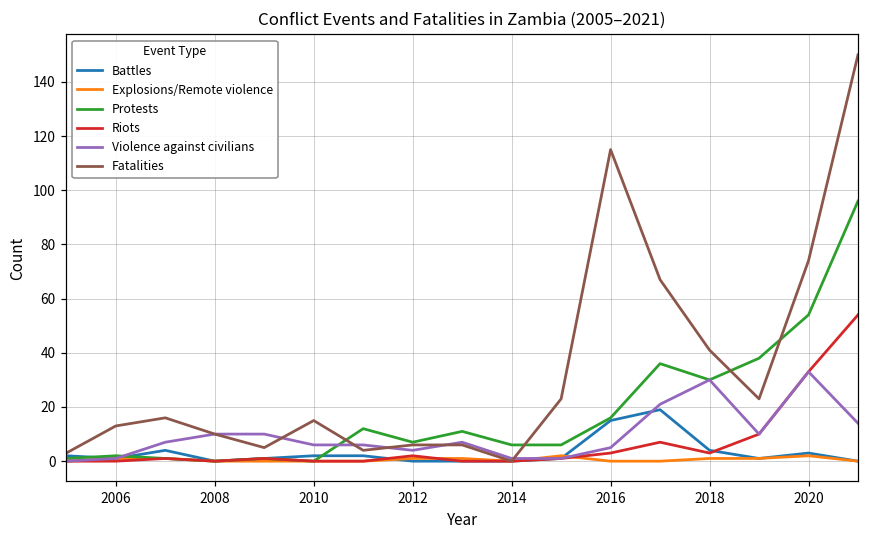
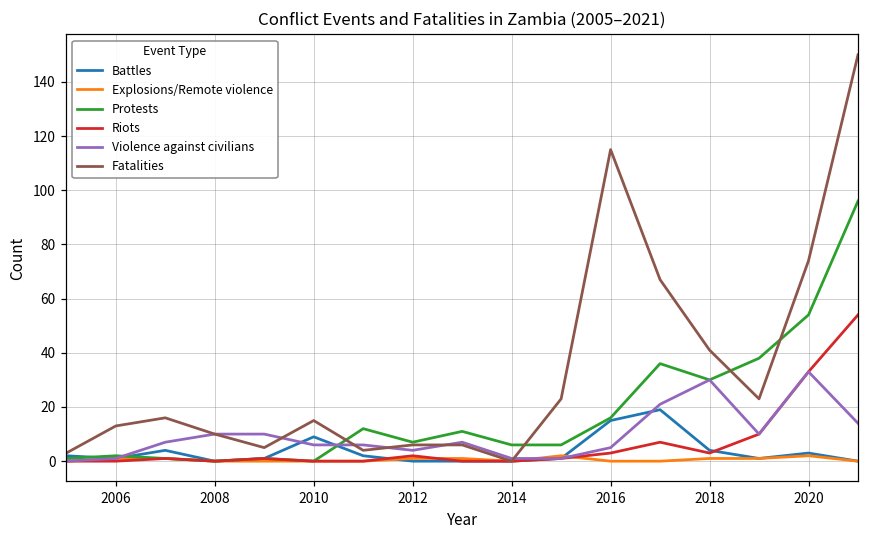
Battles, 2010: 2 -> 9
